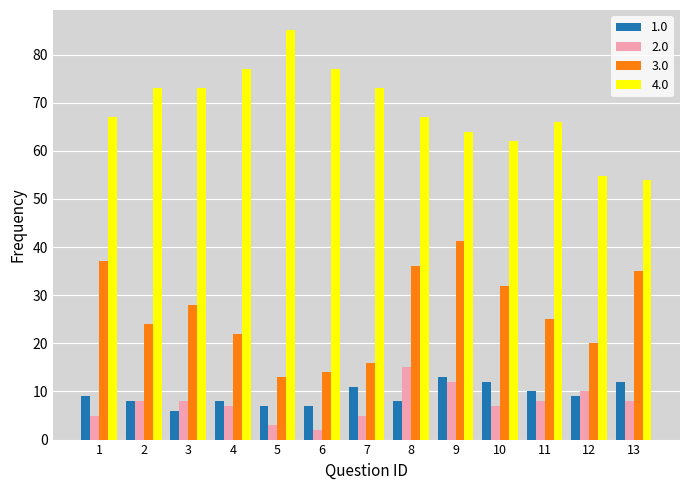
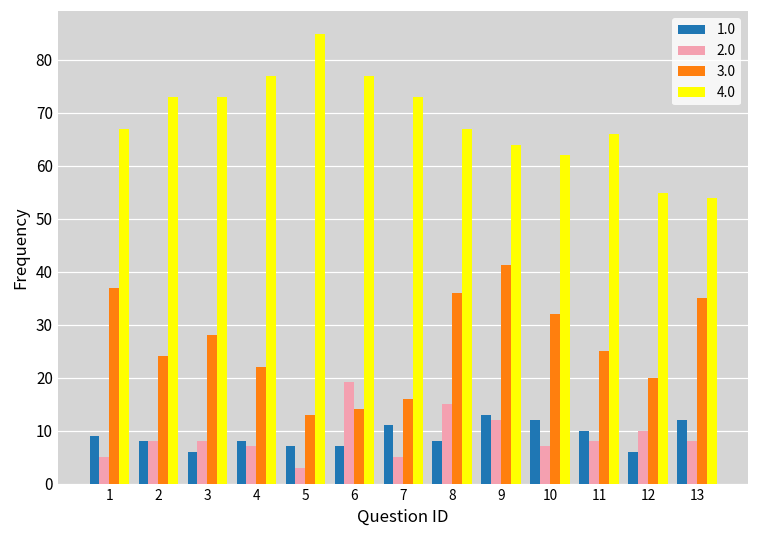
2.0, 6: 2 -> 19
1.0, 12: 9 -> 6
